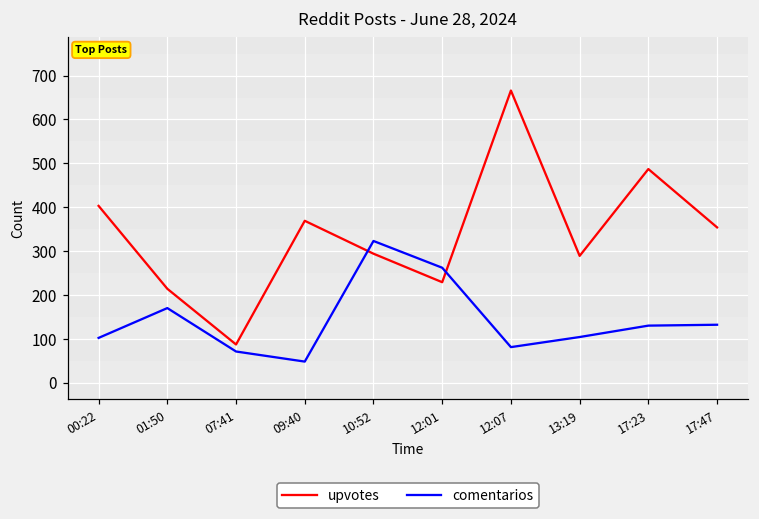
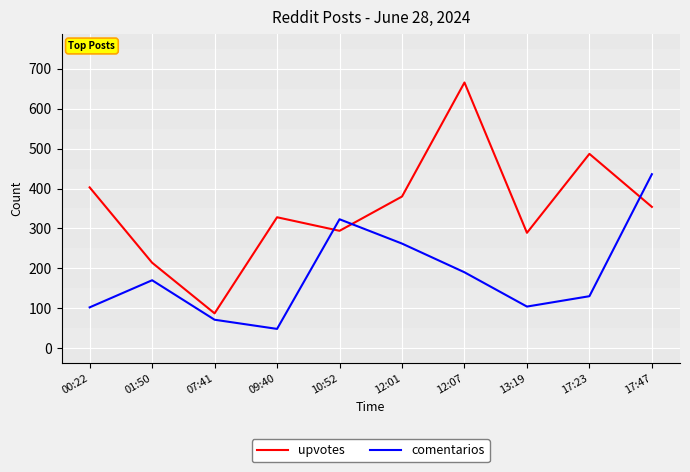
upvotes, 09:40: 370 -> 330
upvotes, 12:01: 230 -> 380
comentarios, 12:07: 80 -> 190
comentarios, 17:47: 130 -> 440
